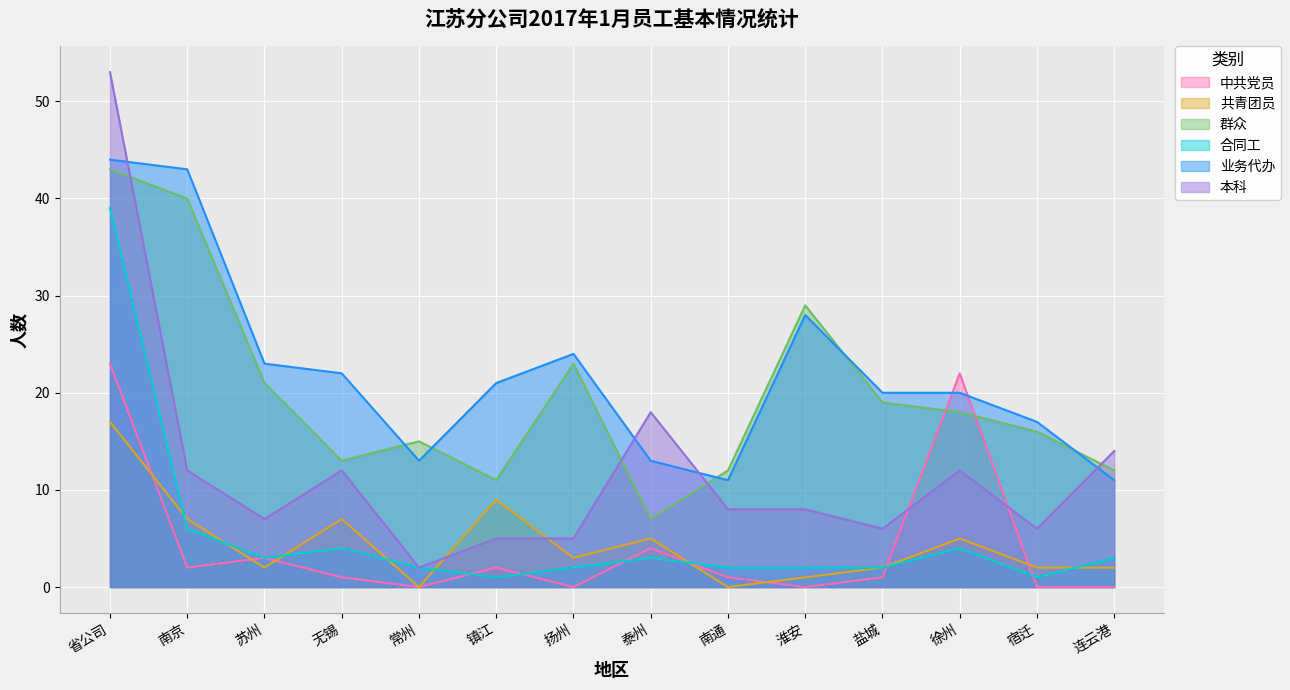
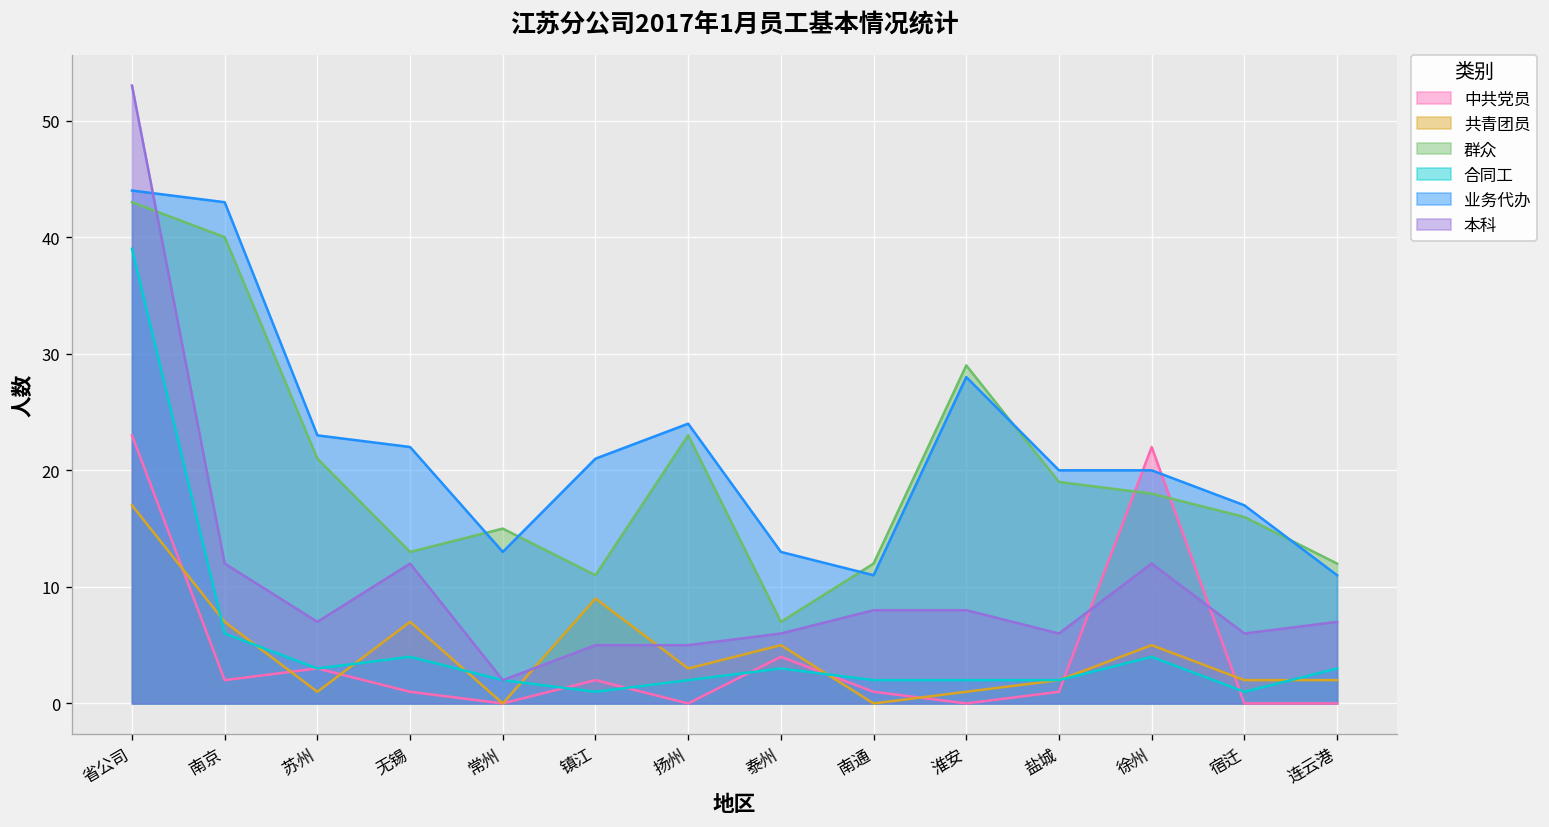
共青团员, 苏州: 2 -> 1
本科, 泰州: 18 -> 6
本科, 连云港: 14 -> 7
